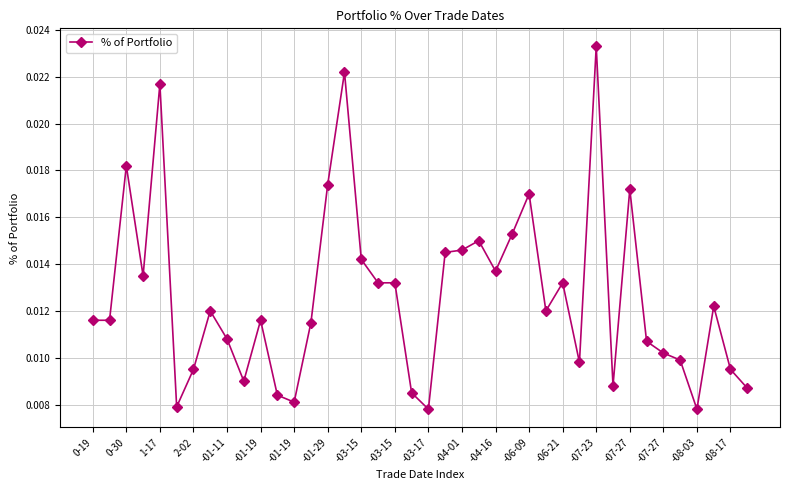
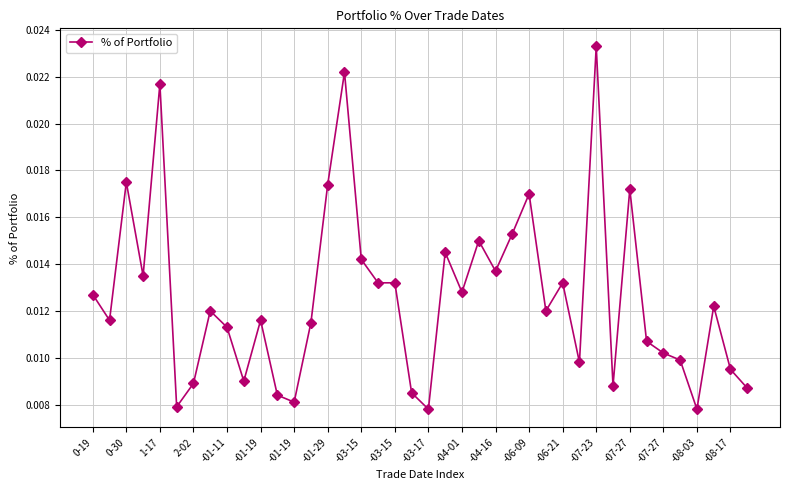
0-19: 0.0116 -> 0.0127
0-30: 0.0182 -> 0.0175
2-02: 0.0095 -> 0.0089
-01-11: 0.0108 -> 0.0113
-04-01: 0.0146 -> 0.0128
